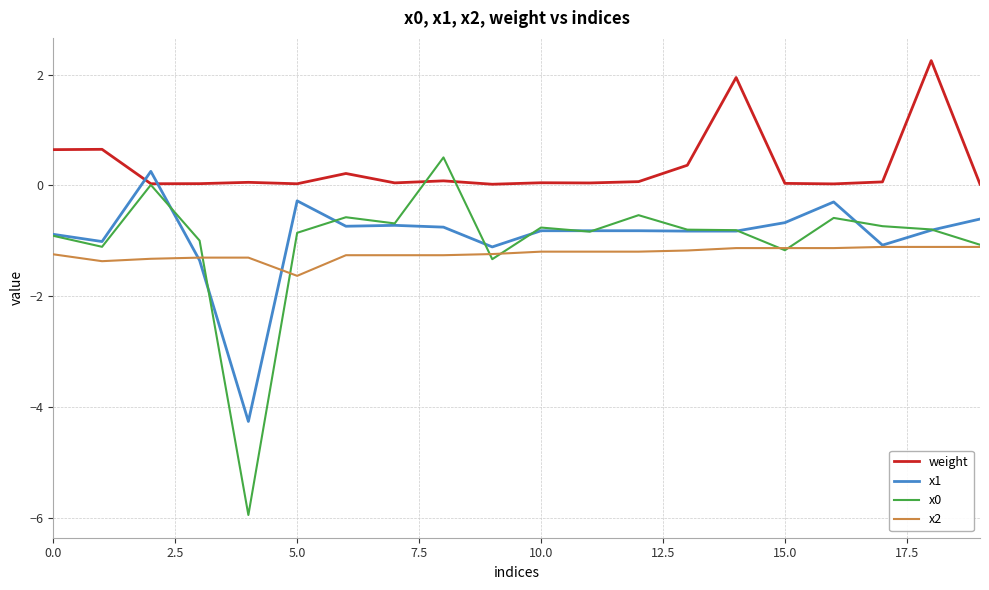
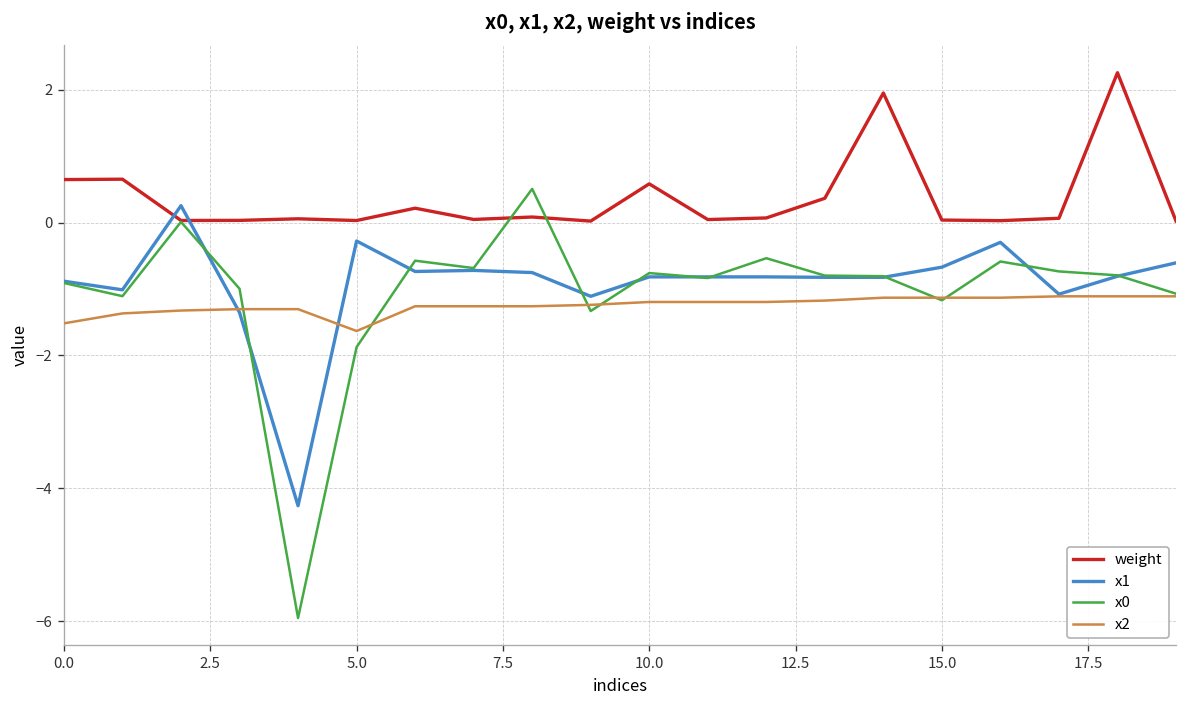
x2, 0.0: -1.2 -> -1.5
x0, 5.0: -0.9 -> -1.9
weight, 10.0: 0.0 -> 0.6
